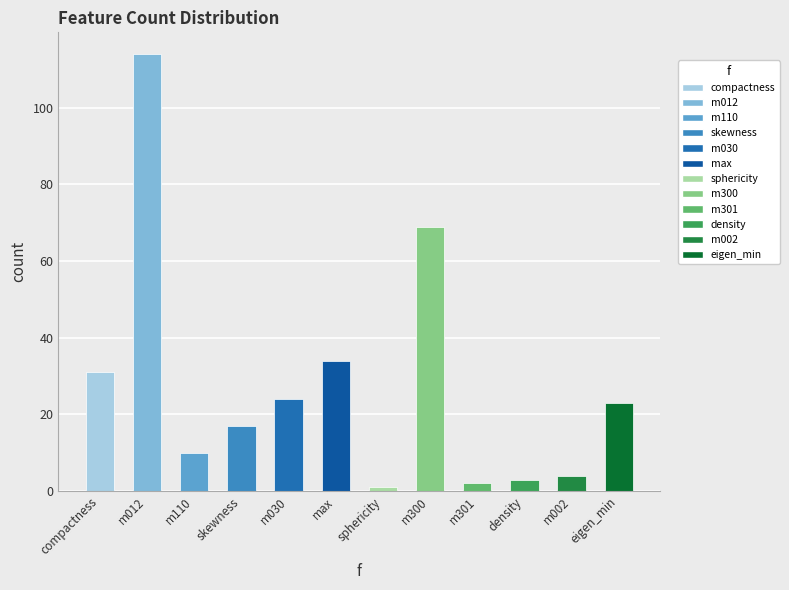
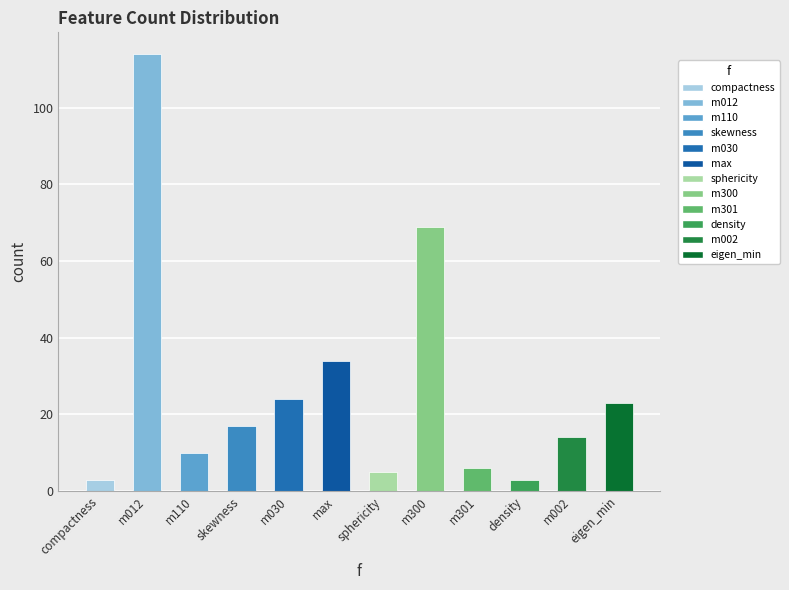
compactness: 31 -> 3
sphericity: 1 -> 5
m301: 2 -> 6
m002: 4 -> 14
